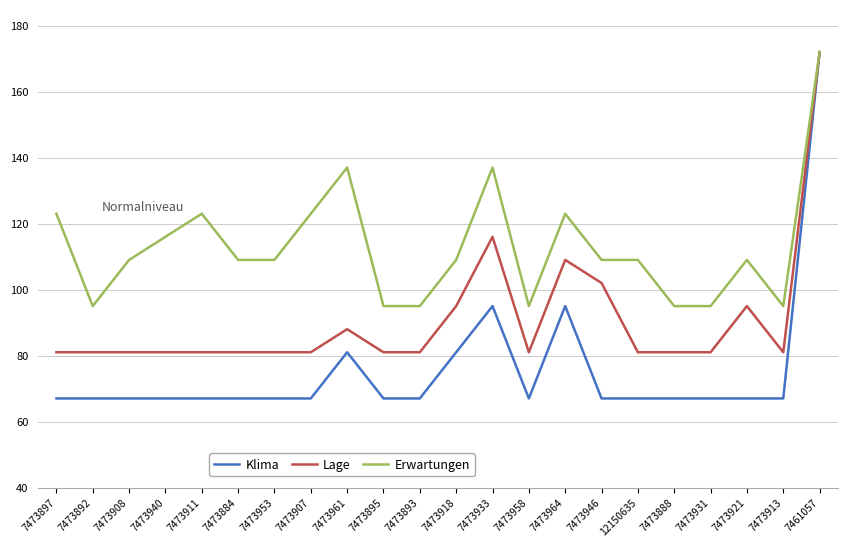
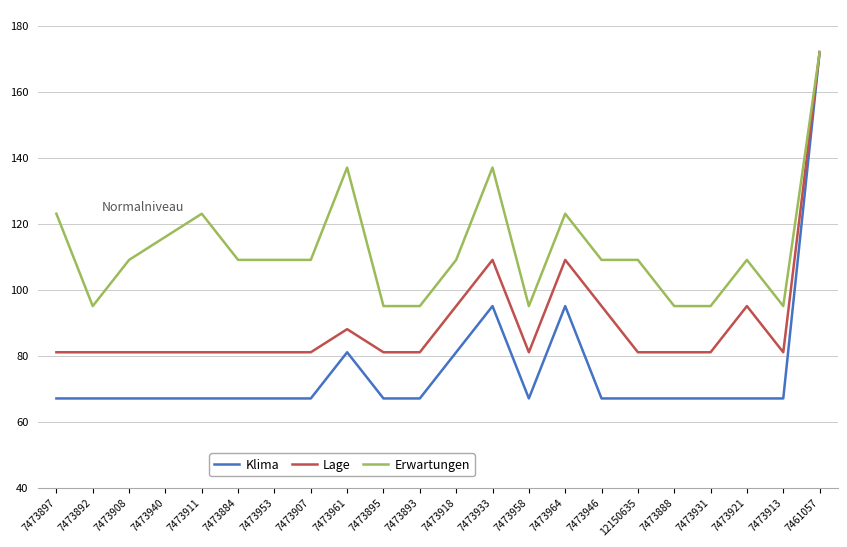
Erwartungen, 7473907: 123 -> 109
Lage, 7473933: 116 -> 109
Lage, 7473946: 102 -> 95
